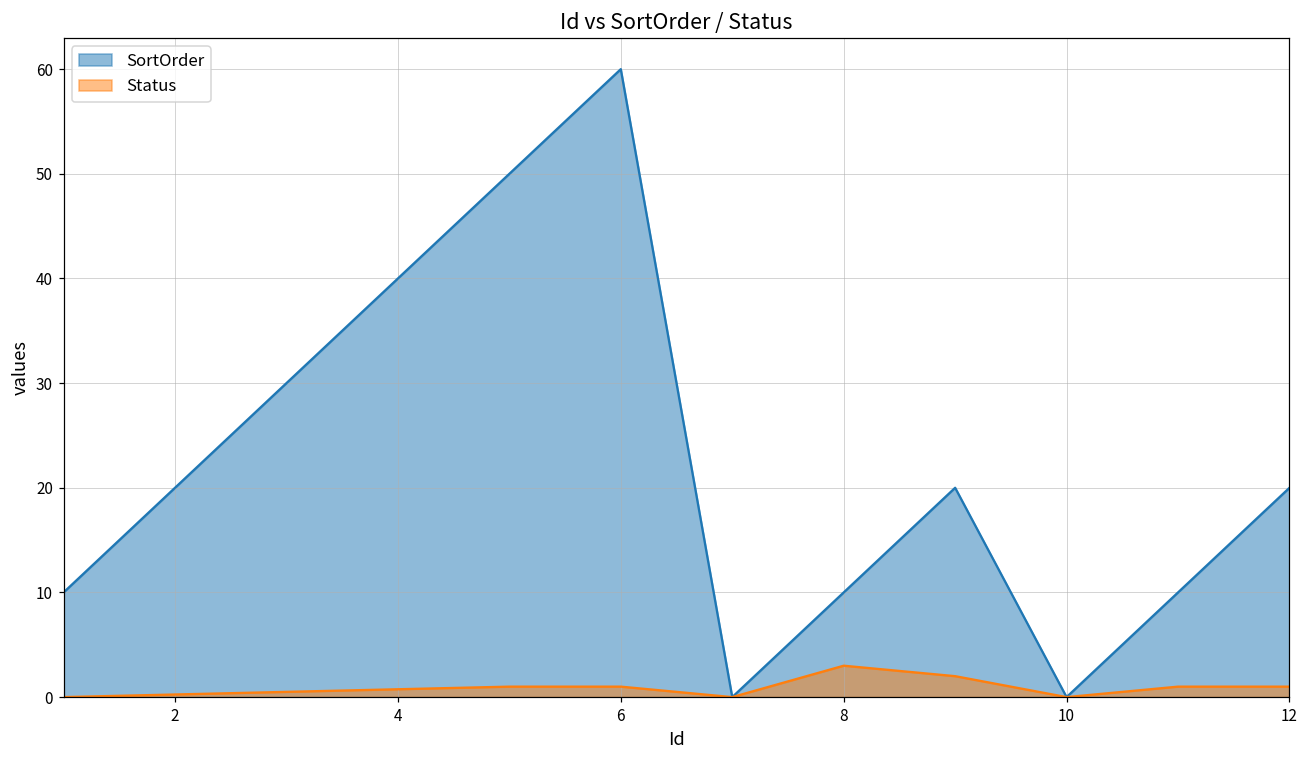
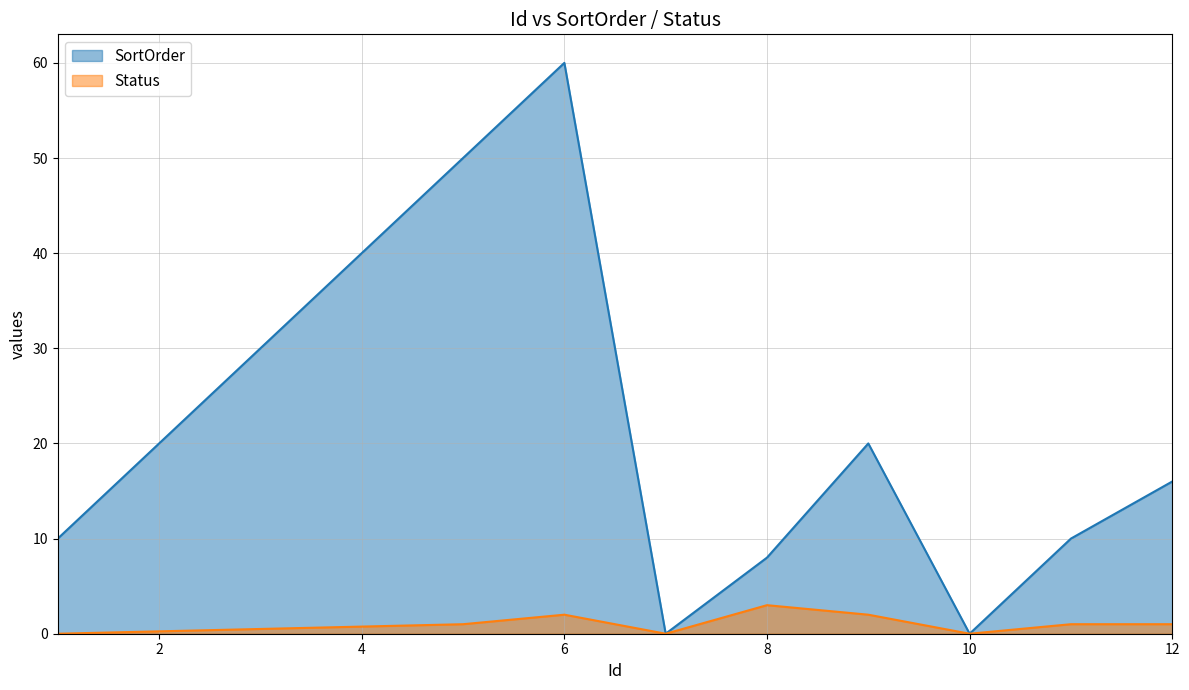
Status, 6: 1 -> 2
SortOrder, 8: 10 -> 8
SortOrder, 12: 20 -> 16
